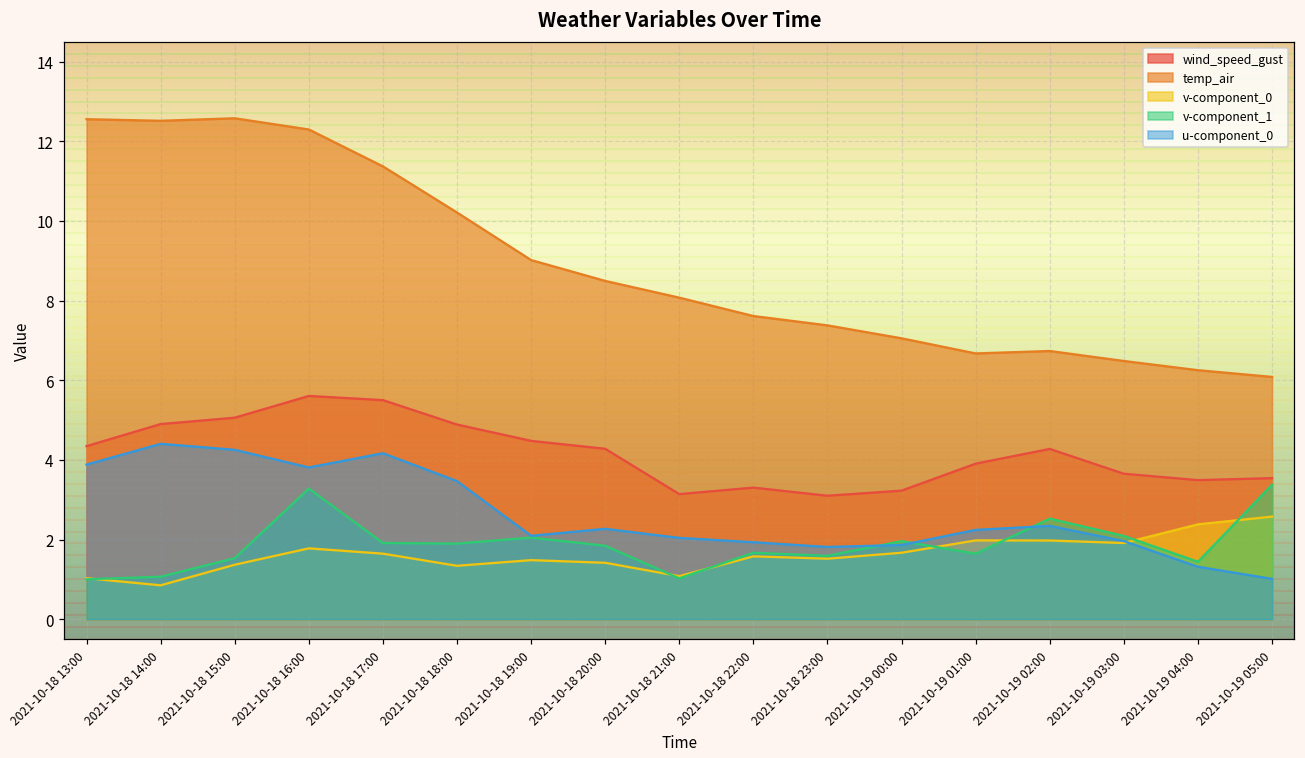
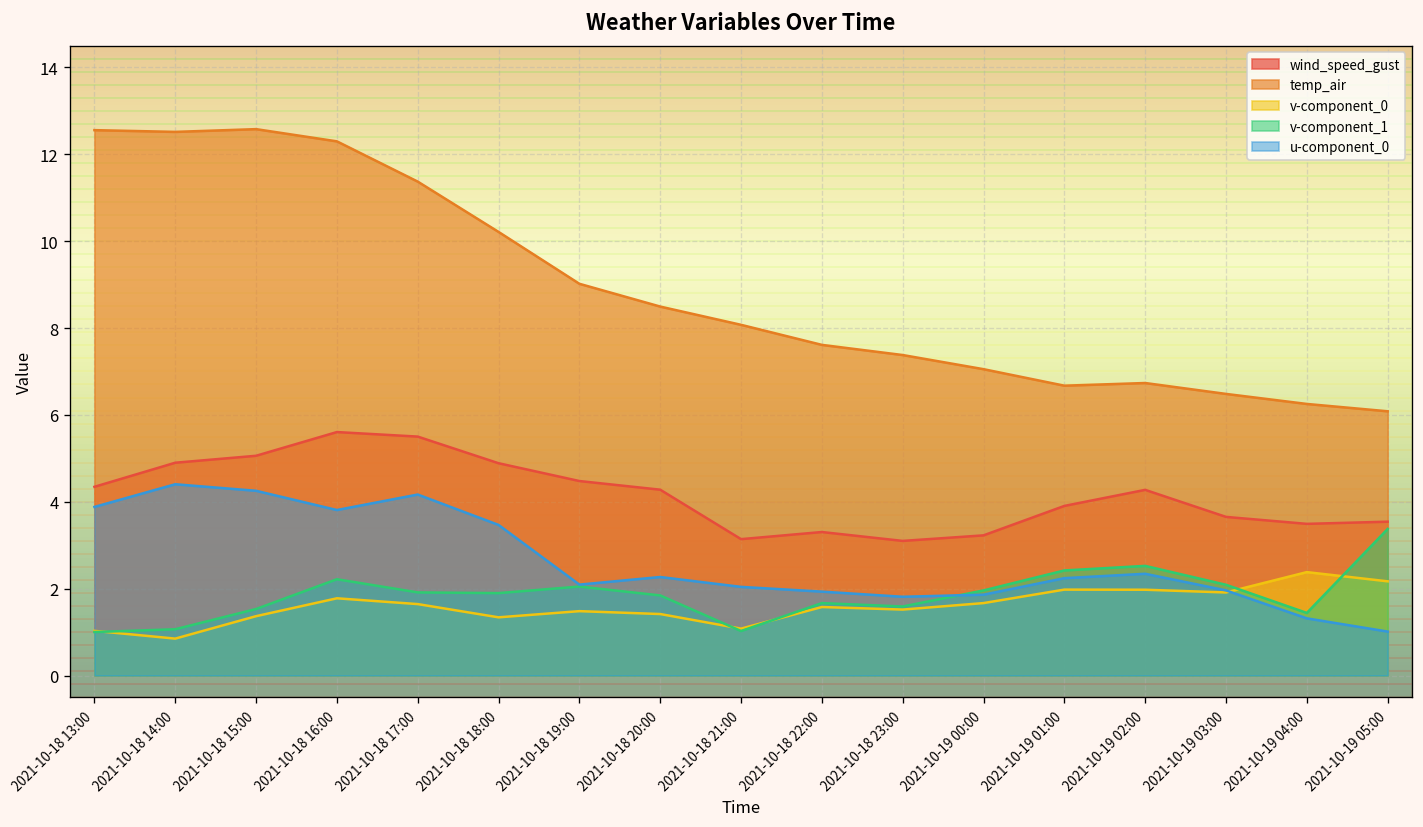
v-component_1, 2021-10-18 16:00: 3.3 -> 2.2
v-component_1, 2021-10-19 01:00: 1.6 -> 2.4
v-component_0, 2021-10-19 05:00: 2.6 -> 2.2
